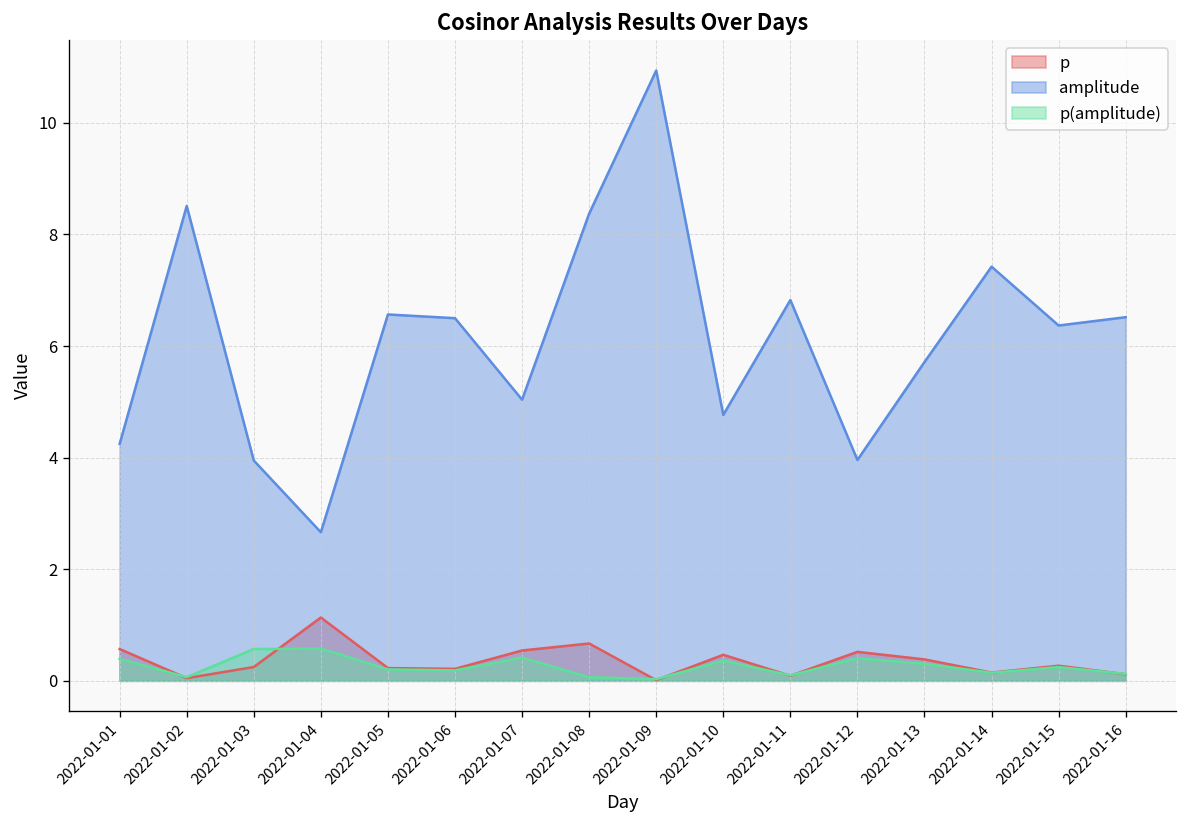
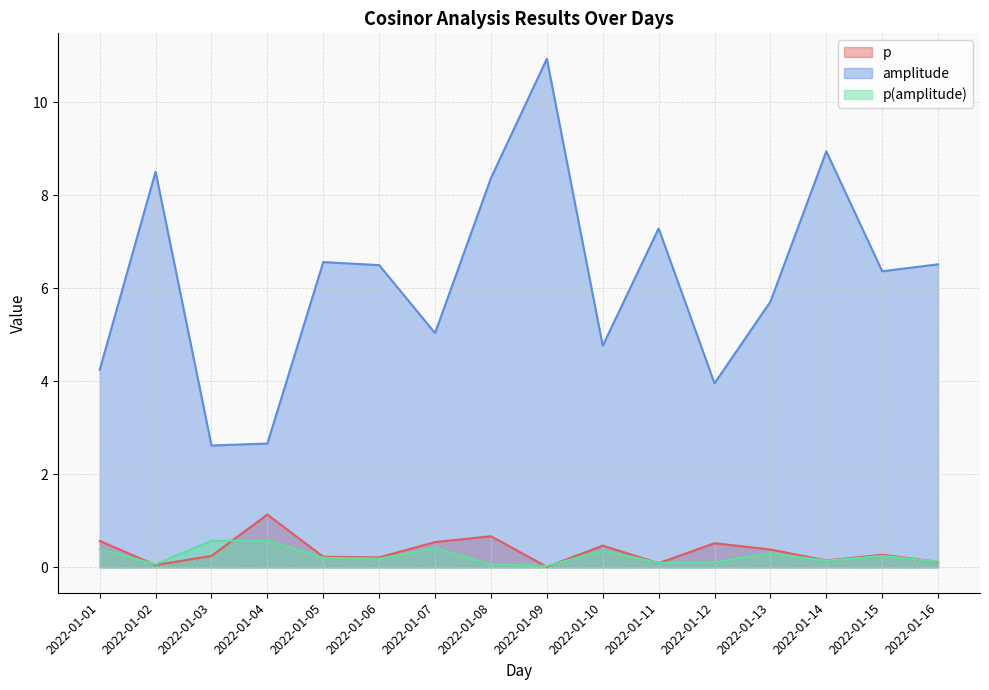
amplitude, 2022-01-03: 3.9 -> 2.6
amplitude, 2022-01-11: 6.8 -> 7.3
p(amplitude), 2022-01-12: 0.4 -> 0.1
amplitude, 2022-01-14: 7.4 -> 8.9
